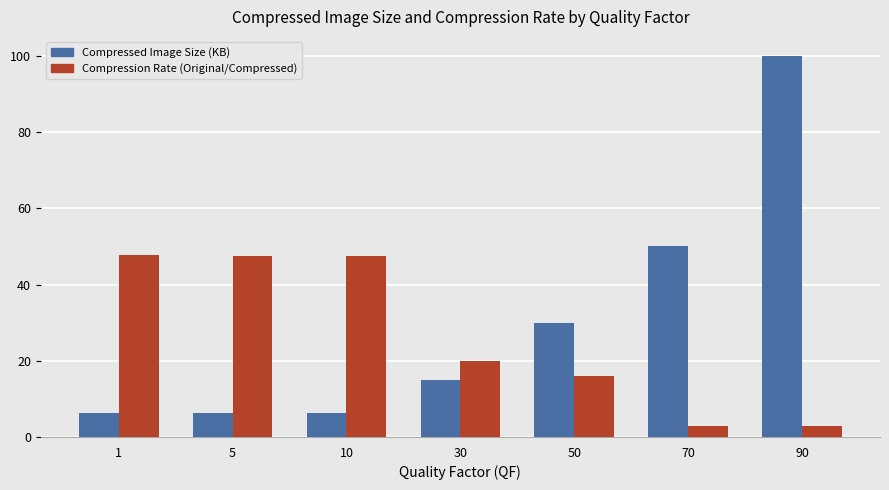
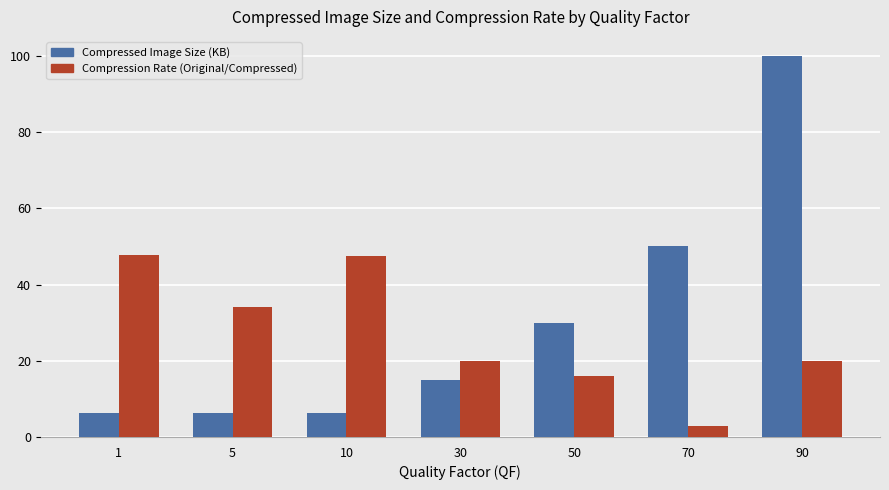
Compression Rate (Original/Compressed), 5: 48 -> 34
Compression Rate (Original/Compressed), 90: 3 -> 20
